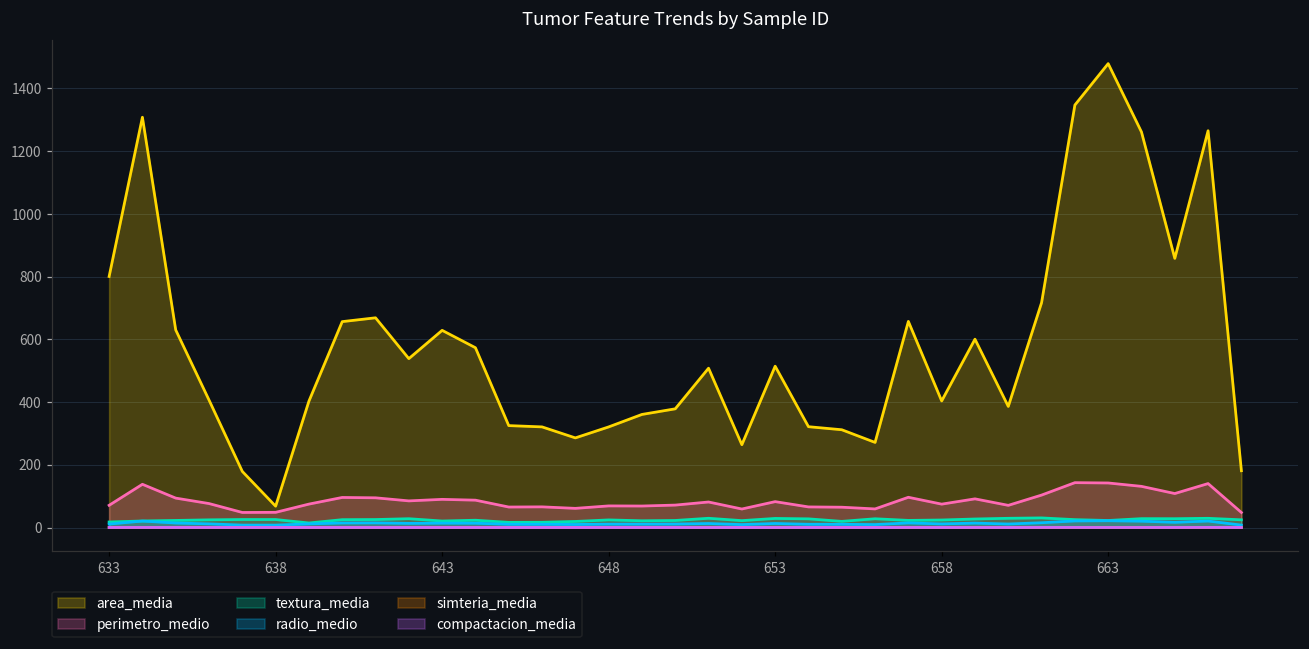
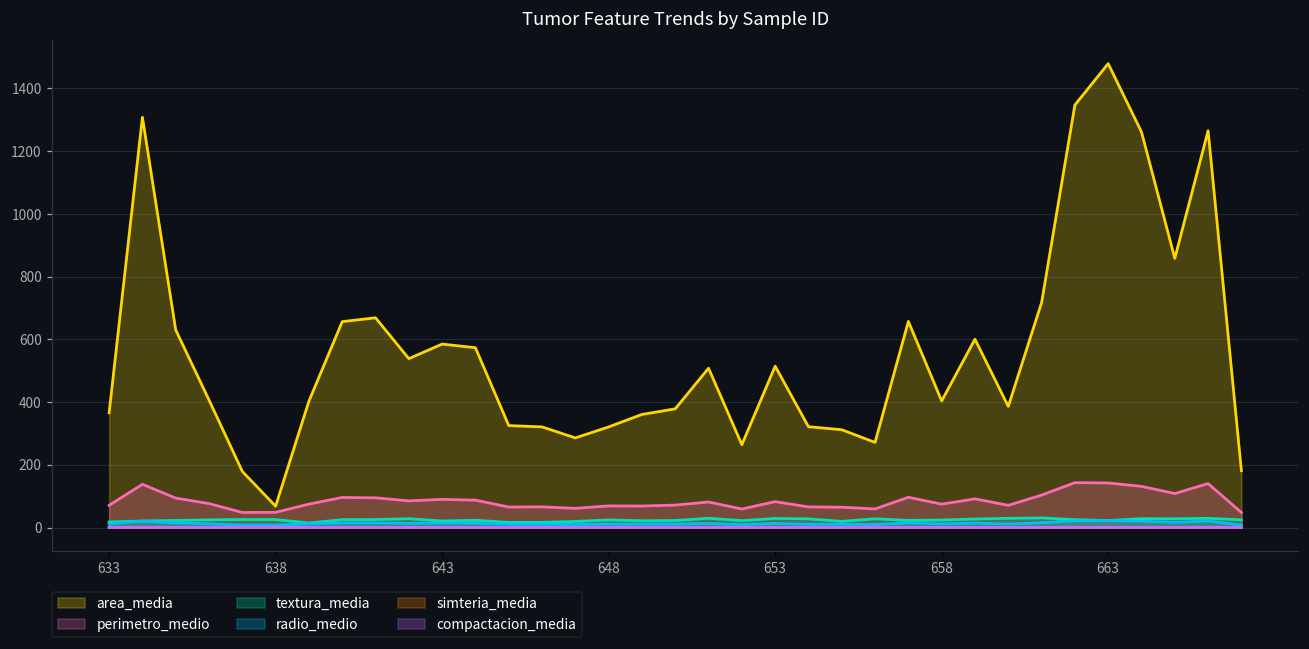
area_media, 633: 800 -> 370
area_media, 643: 630 -> 580
